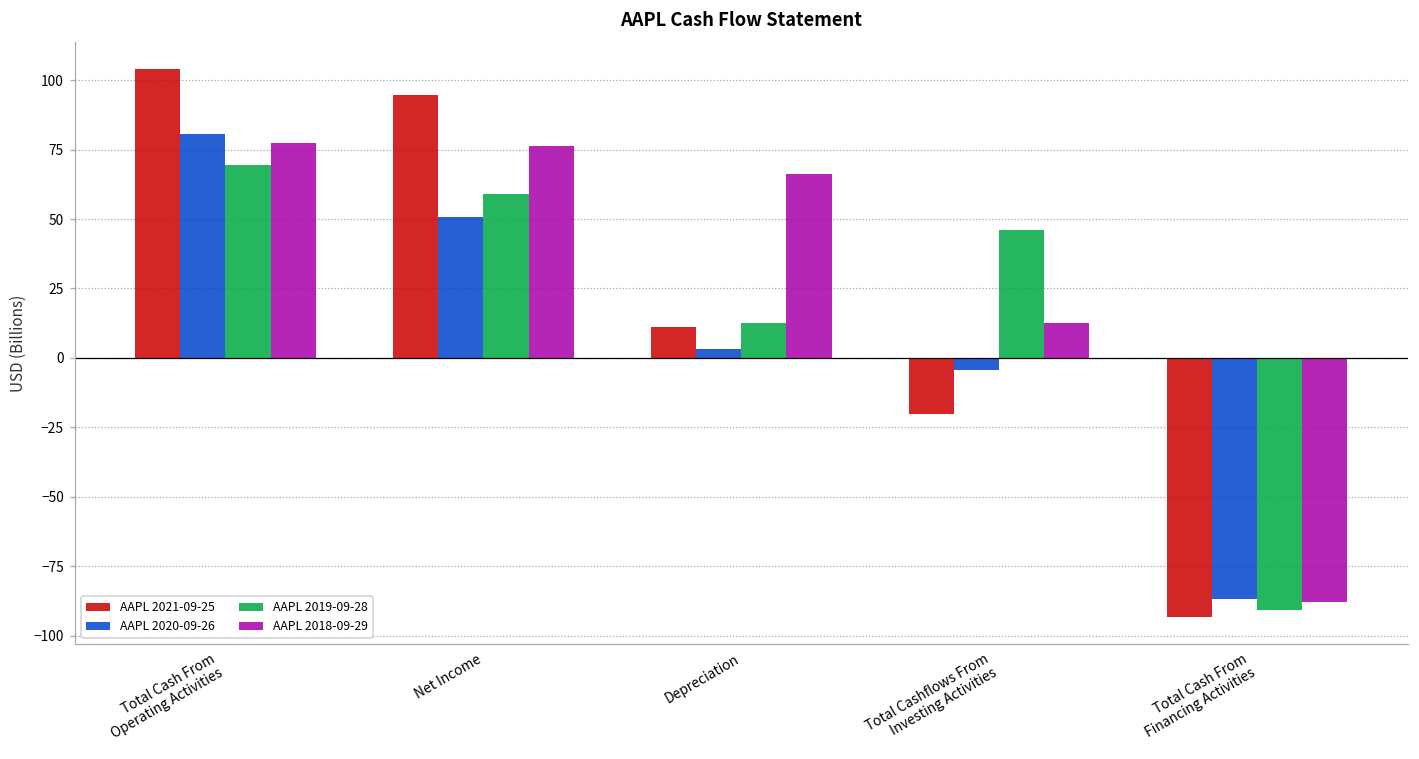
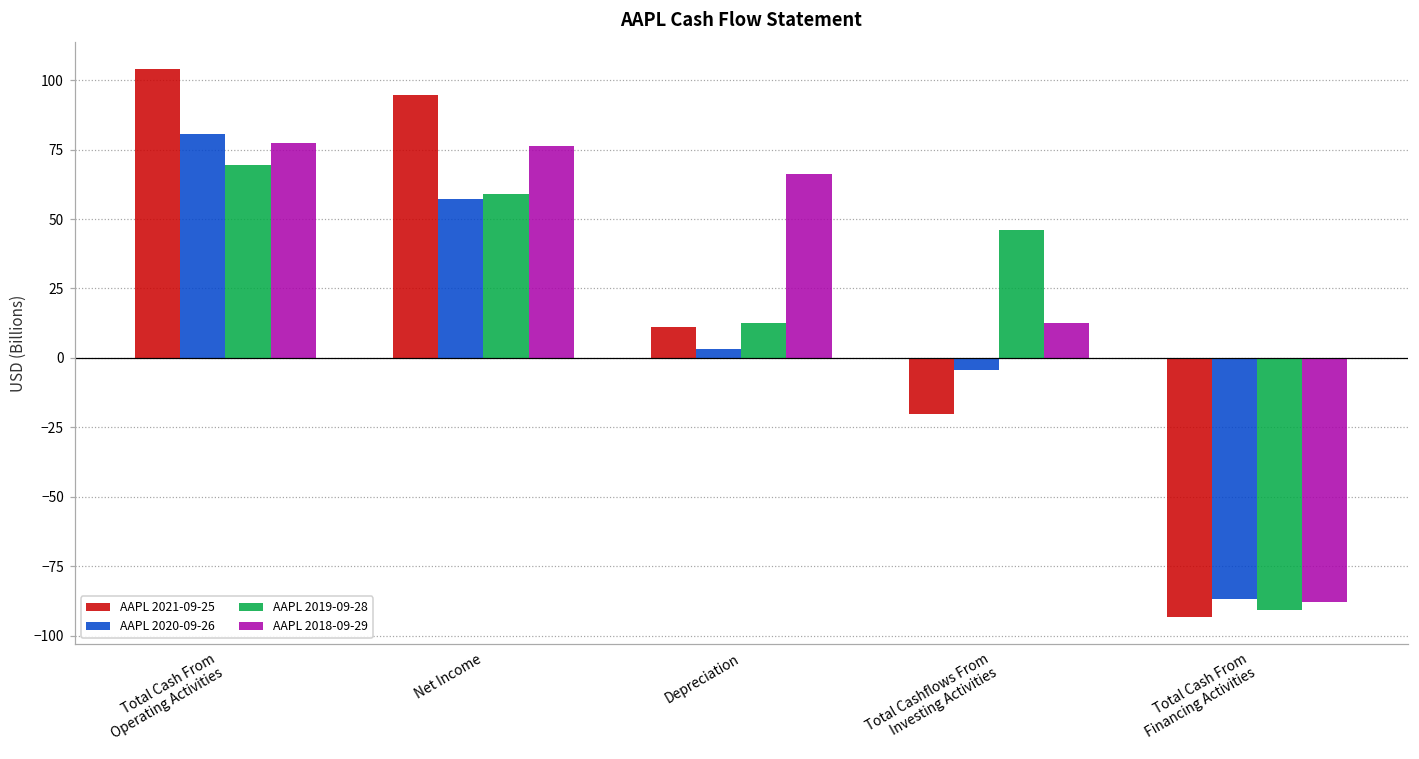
AAPL 2020-09-26, Net Income: 51 -> 57
